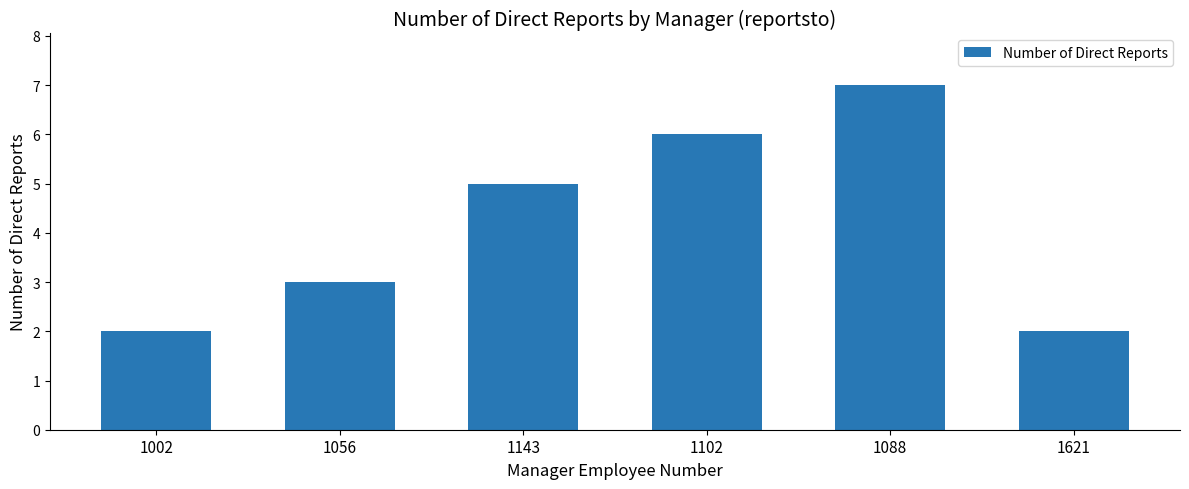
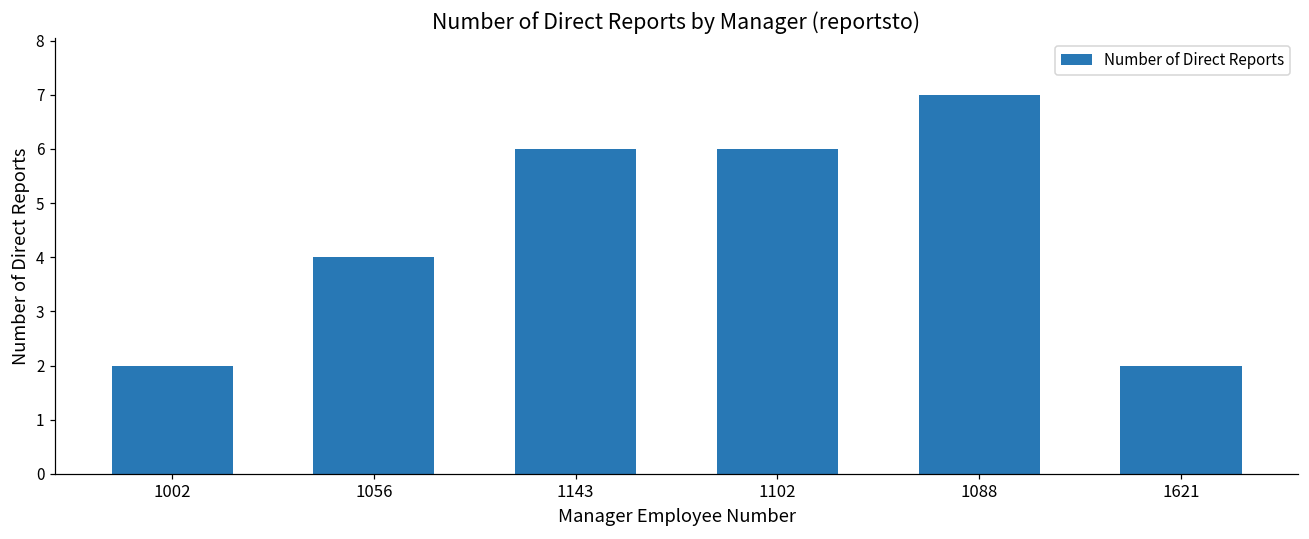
1056: 3 -> 4
1143: 5 -> 6
